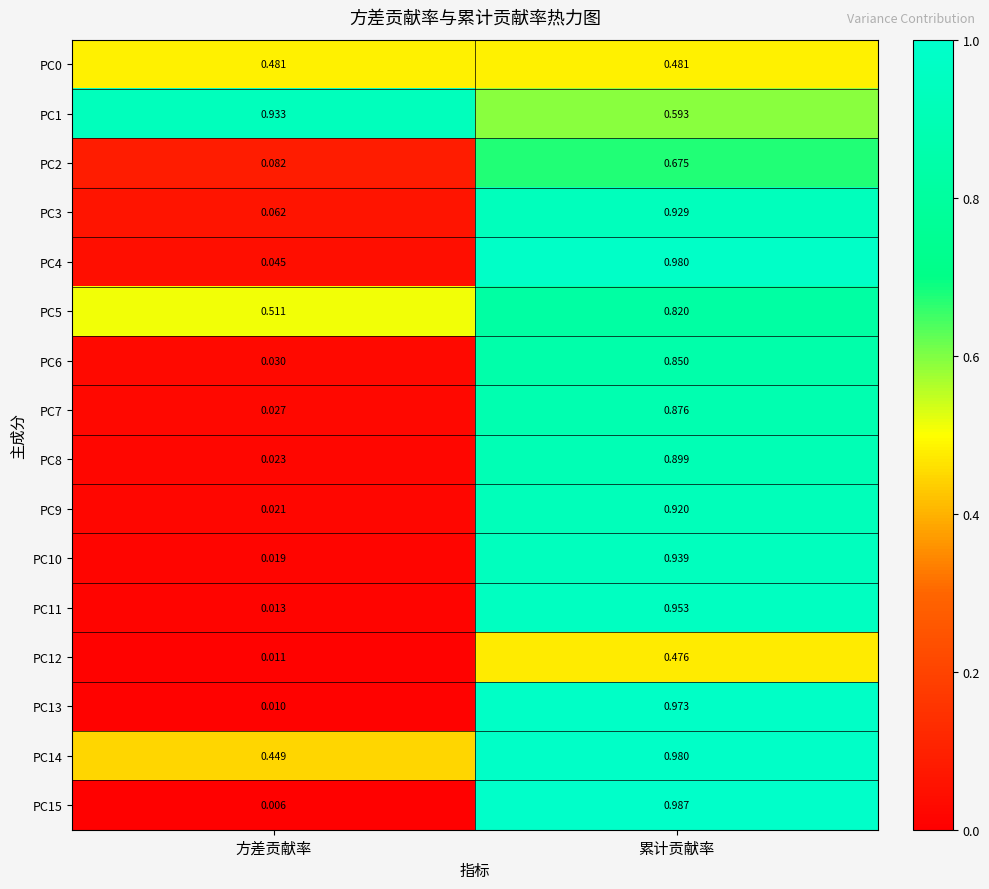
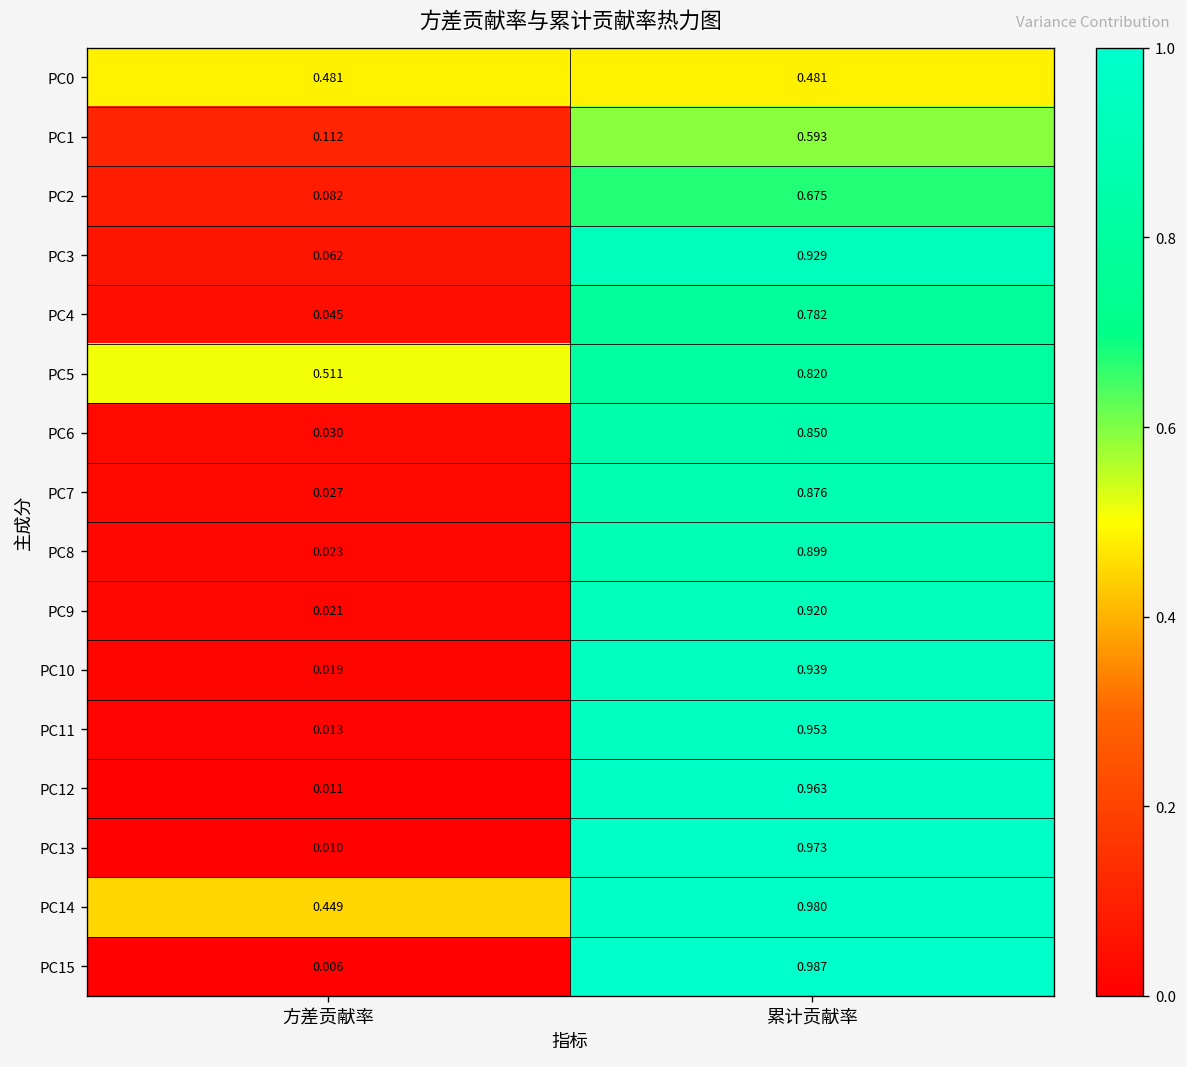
PC1, 方差贡献率: 0.933 -> 0.112
PC4, 累计贡献率: 0.980 -> 0.782
PC12, 累计贡献率: 0.476 -> 0.963
